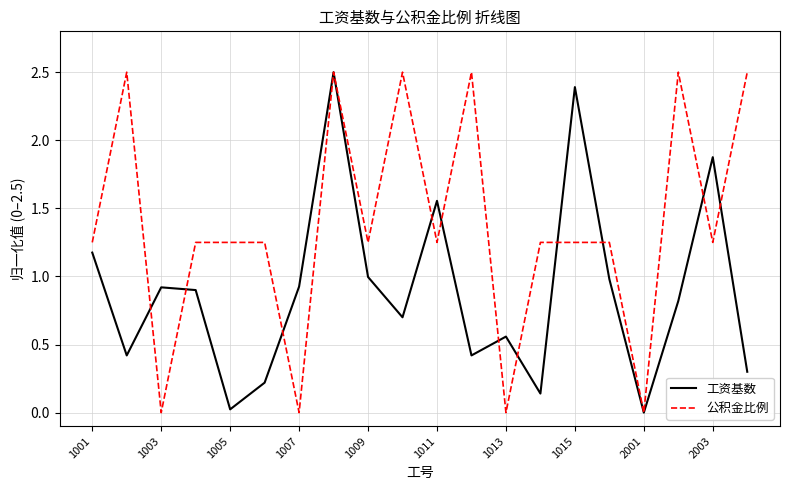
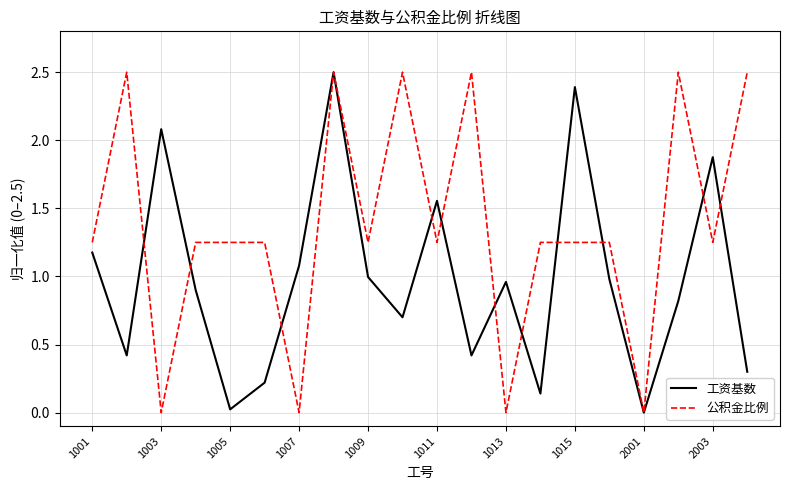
工资基数, 1003: 0.92 -> 2.08
工资基数, 1007: 0.93 -> 1.08
工资基数, 1013: 0.56 -> 0.96
